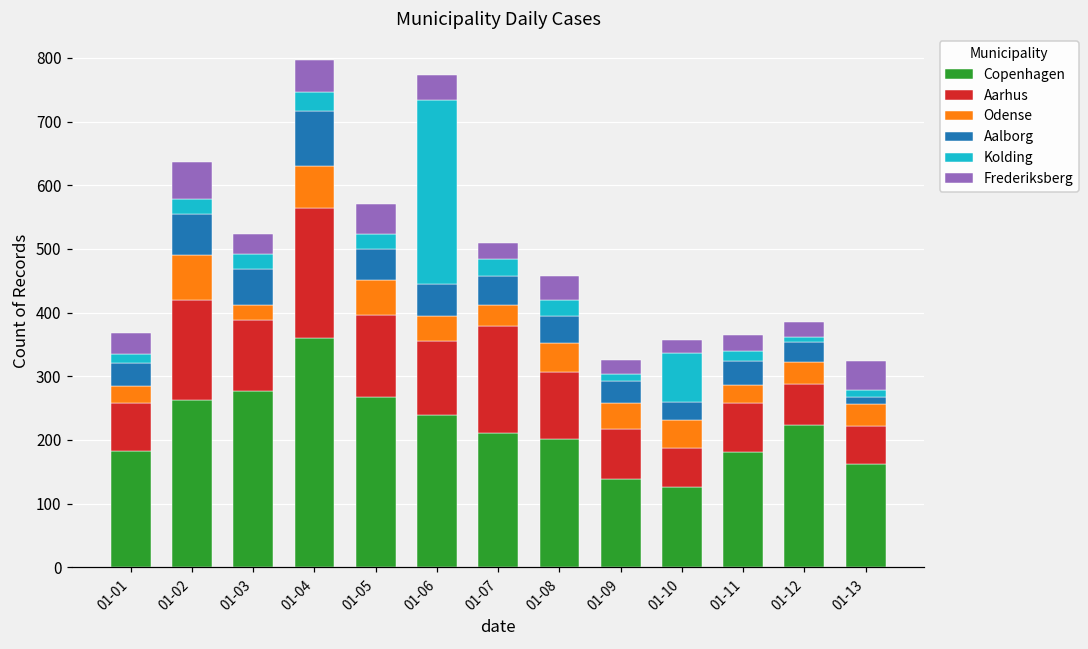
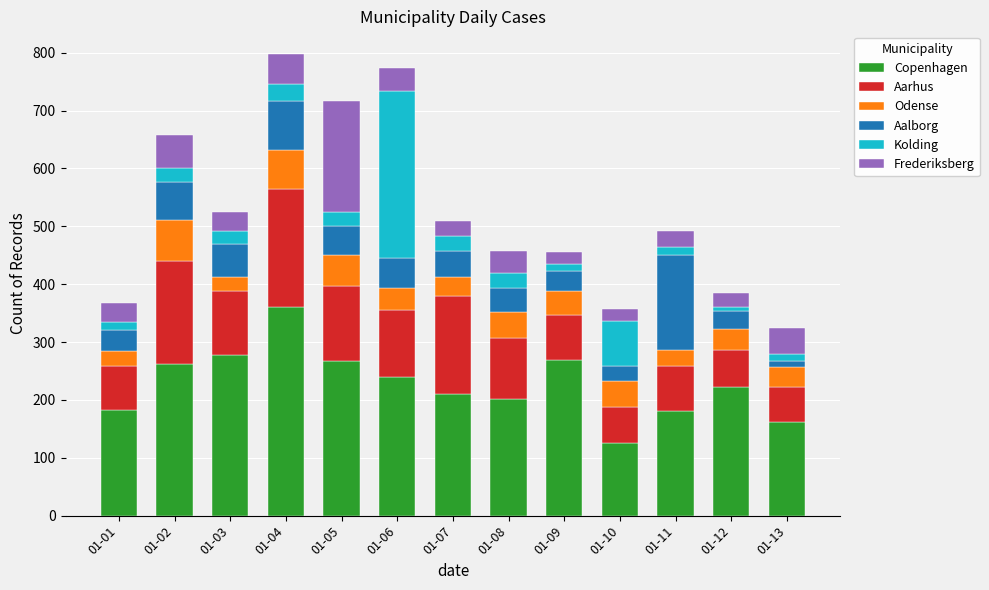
Aarhus, 01-02: 160 -> 180
Frederiksberg, 01-05: 50 -> 190
Copenhagen, 01-09: 140 -> 270
Aalborg, 01-11: 40 -> 160
